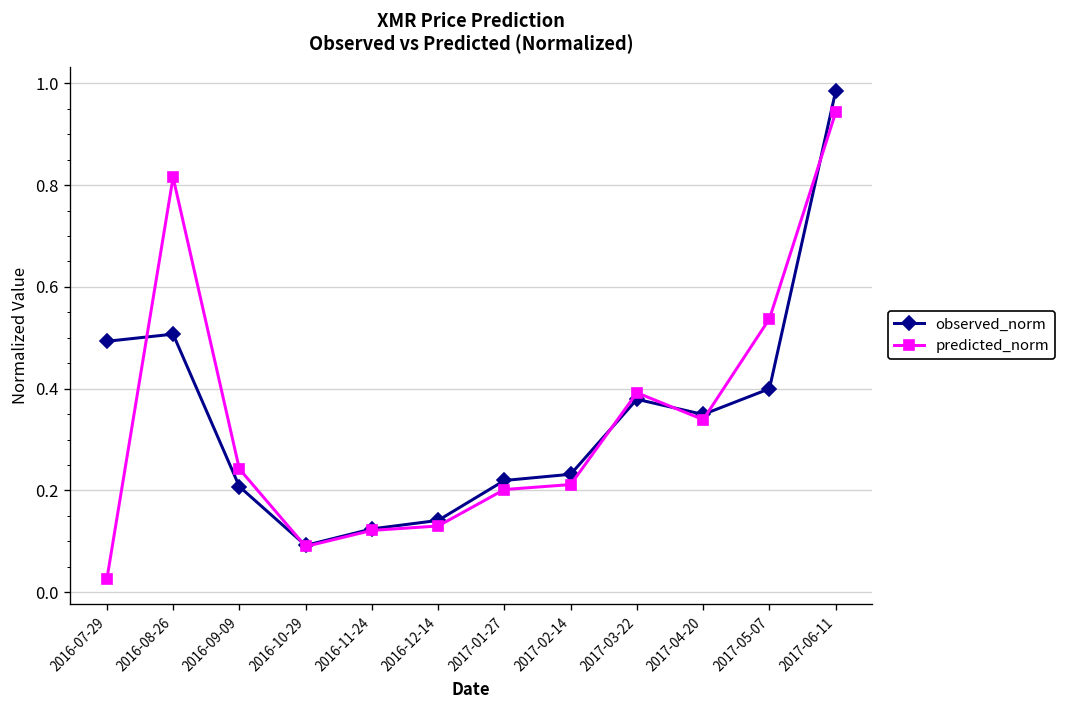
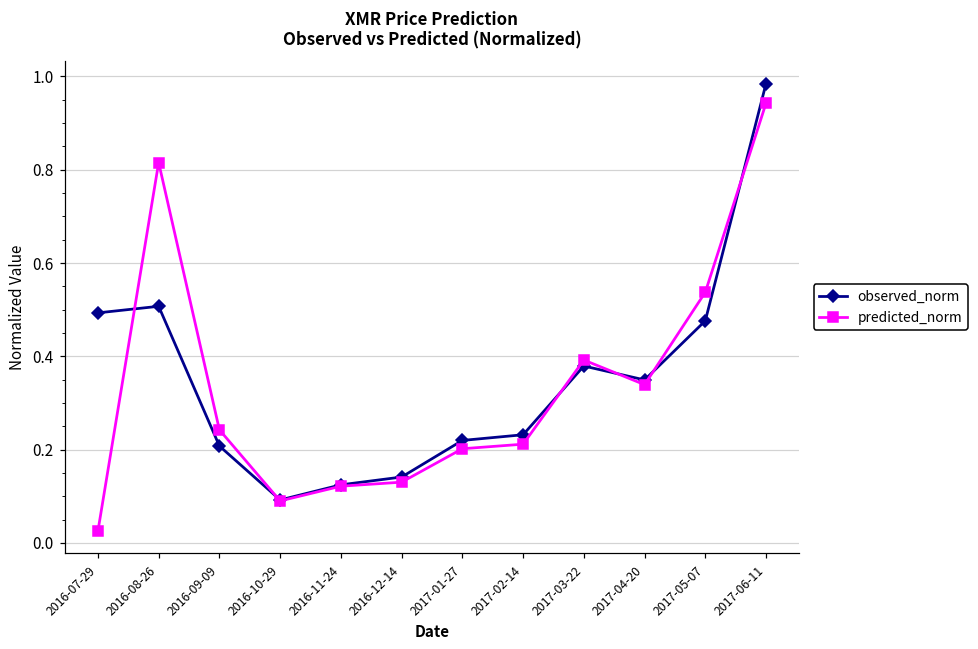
observed_norm, 2017-05-07: 0.40 -> 0.48
